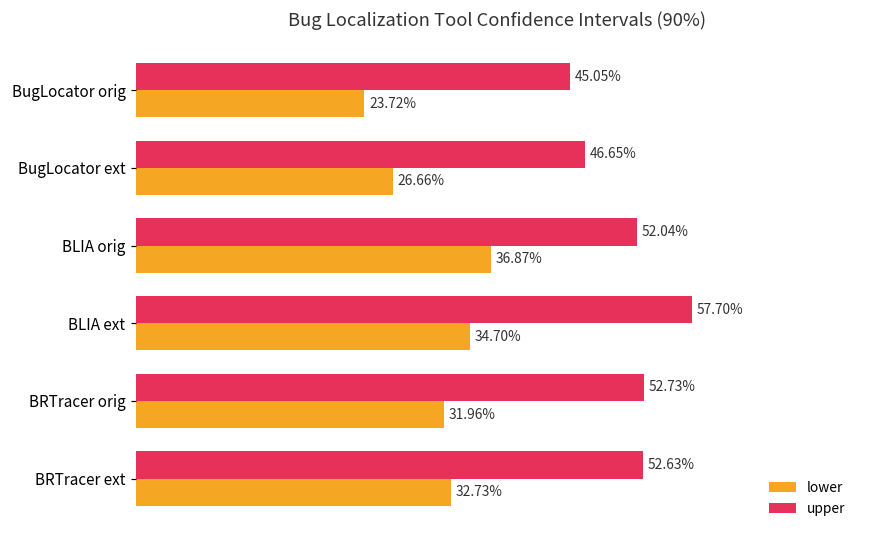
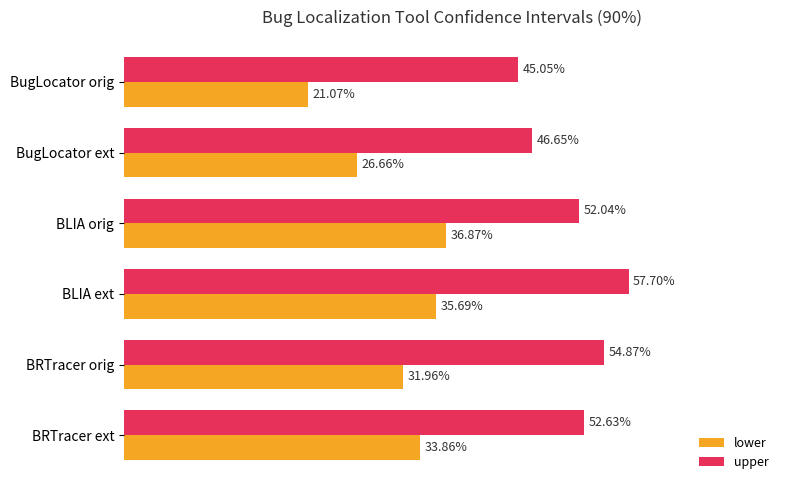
lower, BugLocator orig: 23.72% -> 21.07%
lower, BLIA ext: 34.70% -> 35.69%
upper, BRTracer orig: 52.73% -> 54.87%
lower, BRTracer ext: 32.73% -> 33.86%
